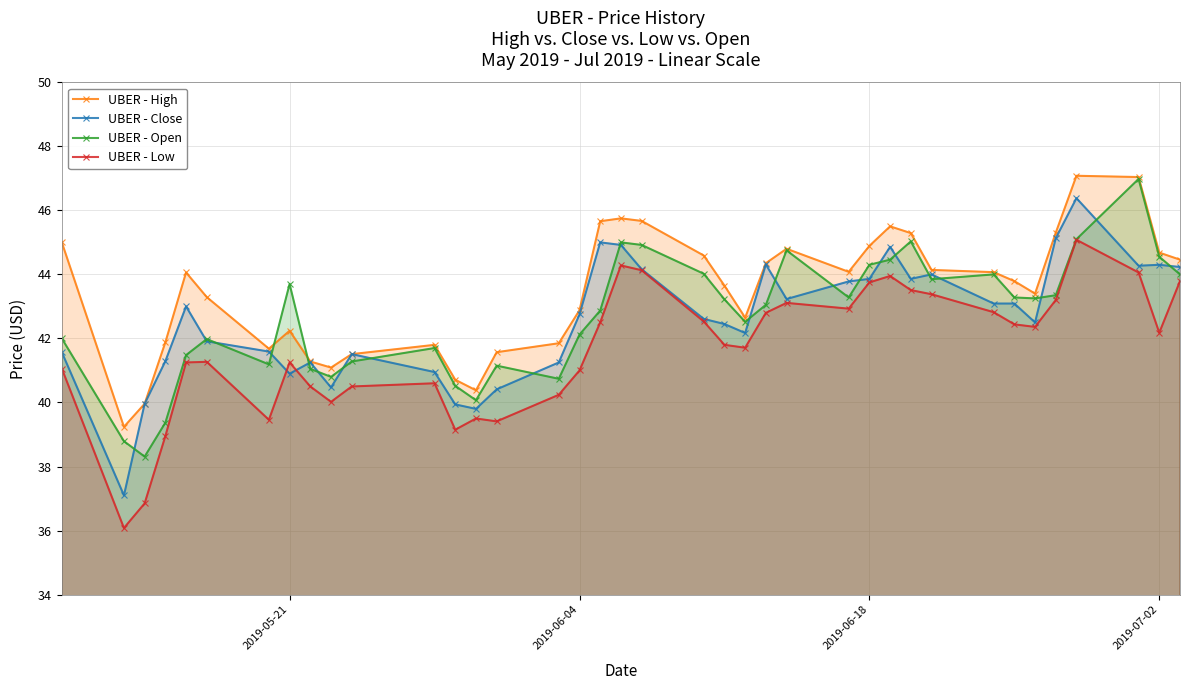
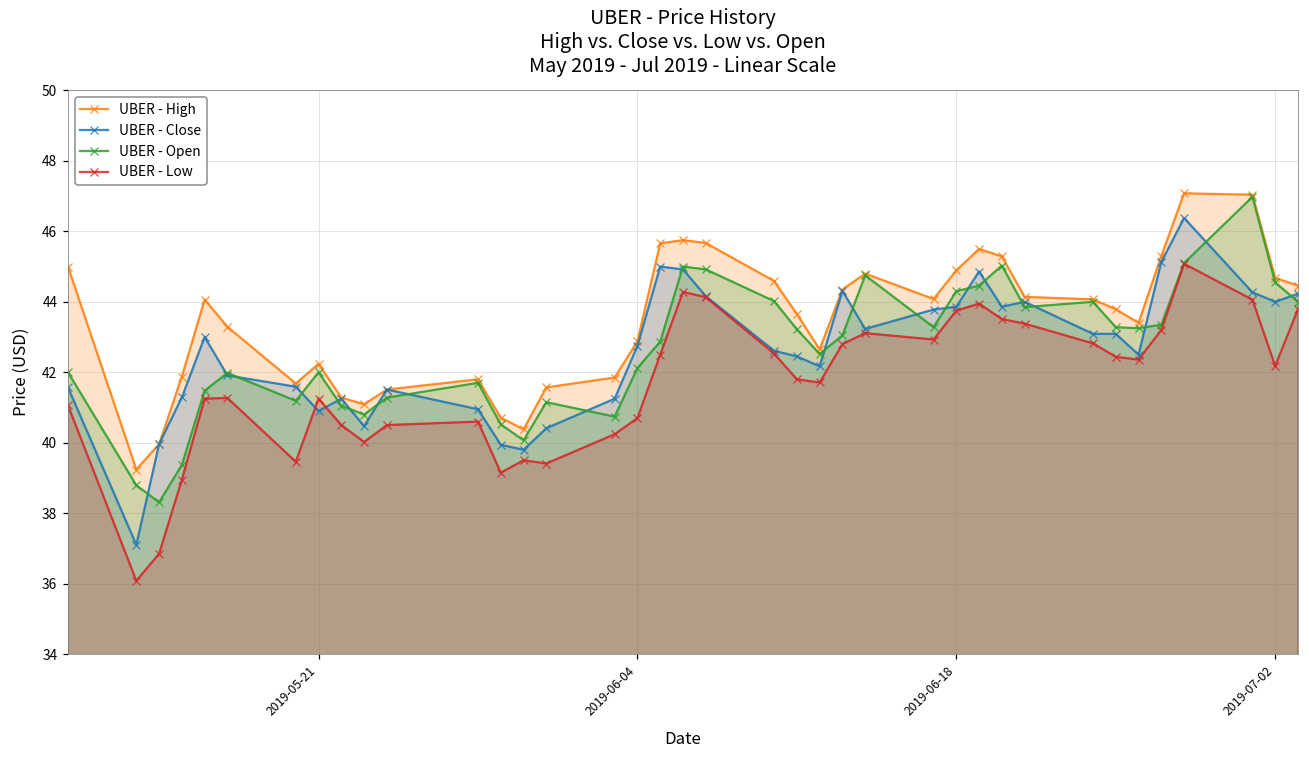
UBER - Open, 2019-05-21: 43.7 -> 42.0
UBER - Low, 2019-06-04: 41.0 -> 40.7
UBER - Close, 2019-07-02: 44.3 -> 44.0
